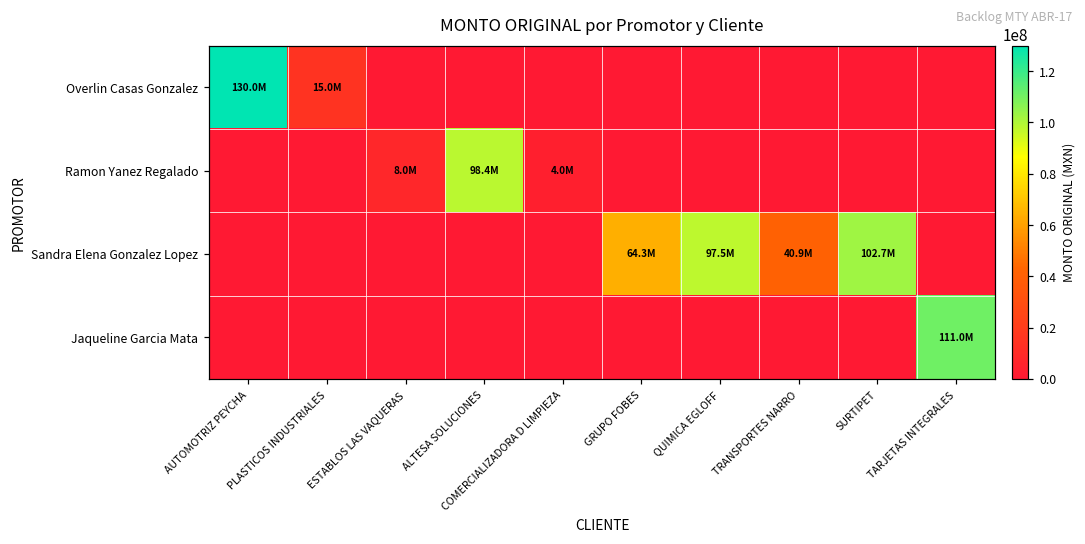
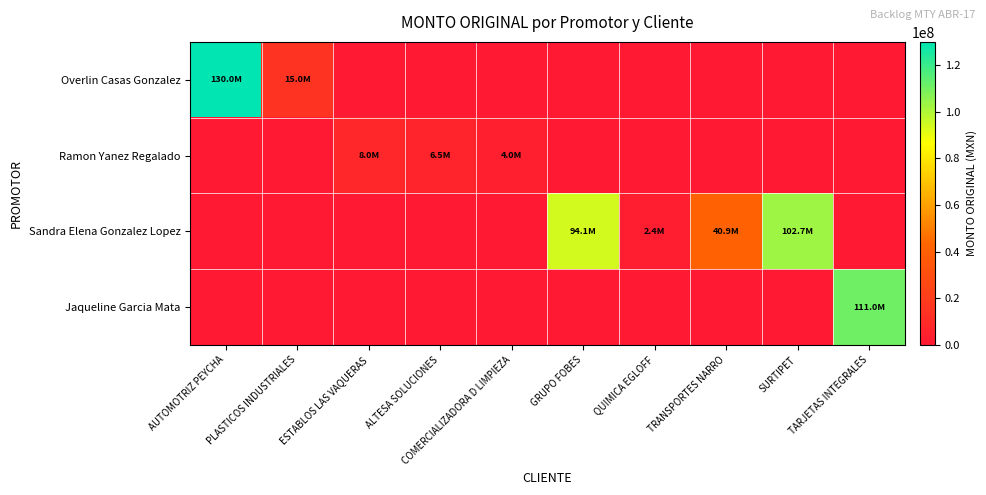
Ramon Yanez Regalado, ALTESA SOLUCIONES: 98.4M -> 6.5M
Sandra Elena Gonzalez Lopez, GRUPO FOBES: 64.3M -> 94.1M
Sandra Elena Gonzalez Lopez, QUIMICA EGLOFF: 97.5M -> 2.4M
